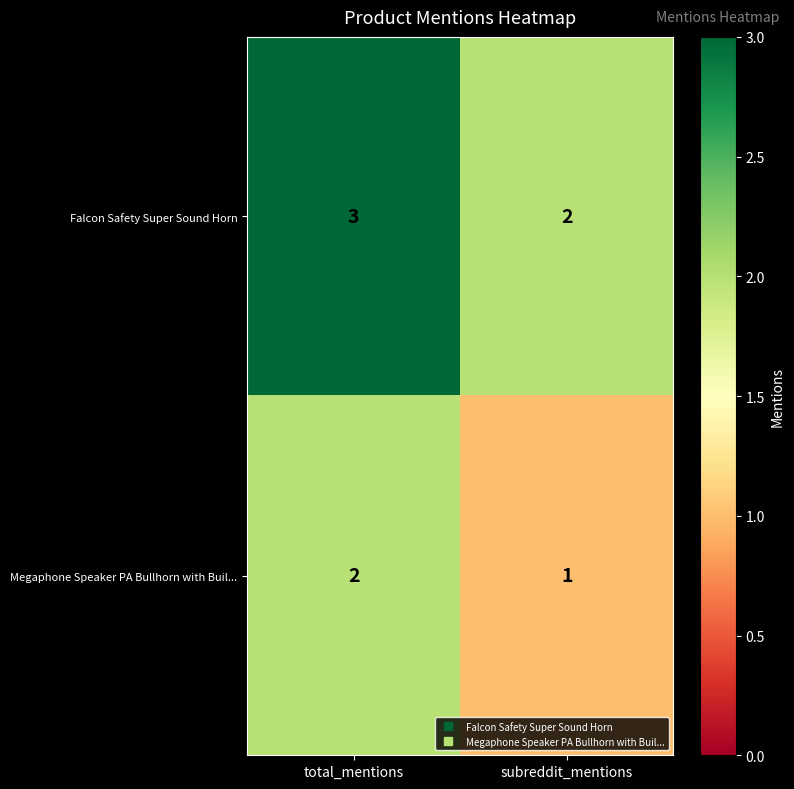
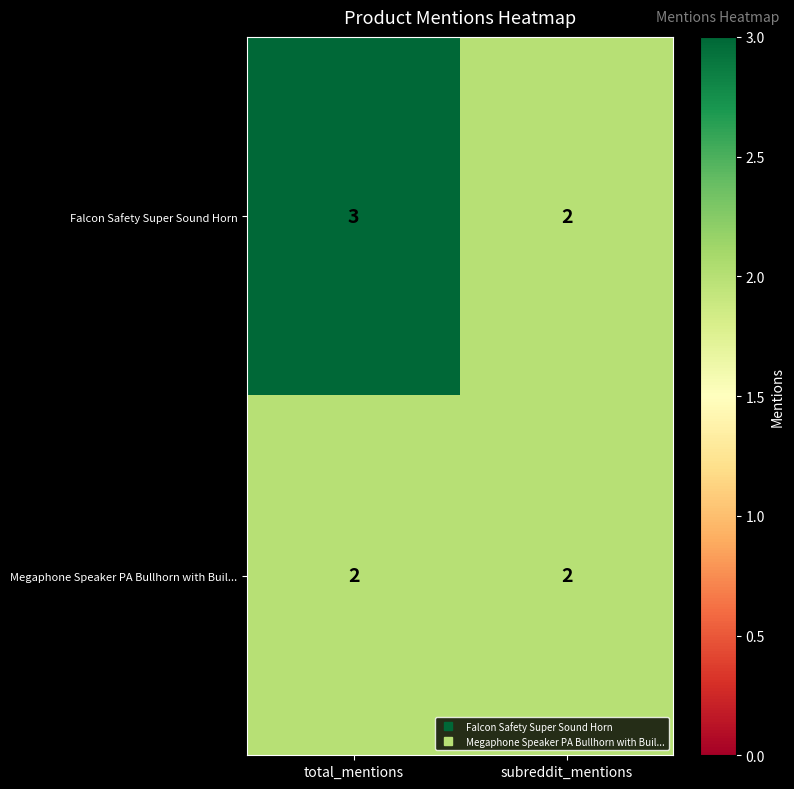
Megaphone Speaker PA Bullhorn with Buil..., subreddit_mentions: 1 -> 2
